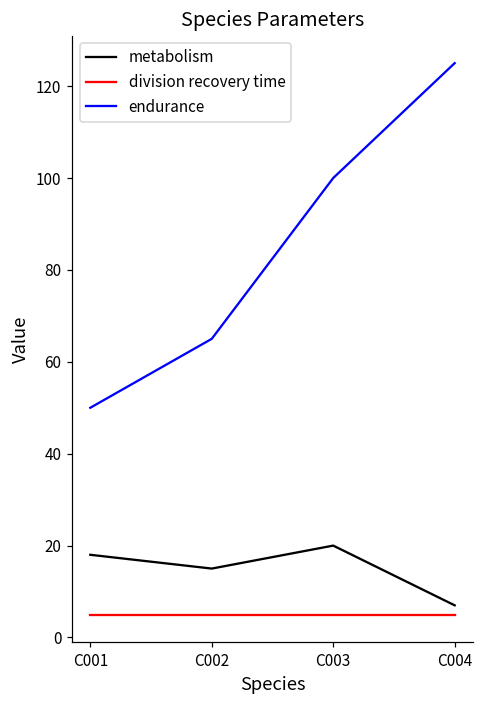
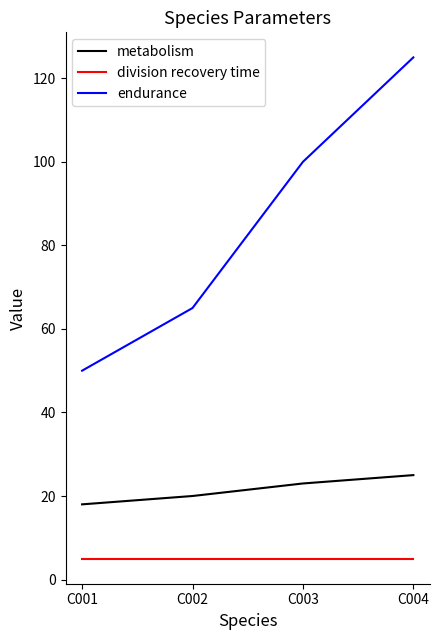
metabolism, C002: 15 -> 20
metabolism, C003: 20 -> 23
metabolism, C004: 7 -> 25
